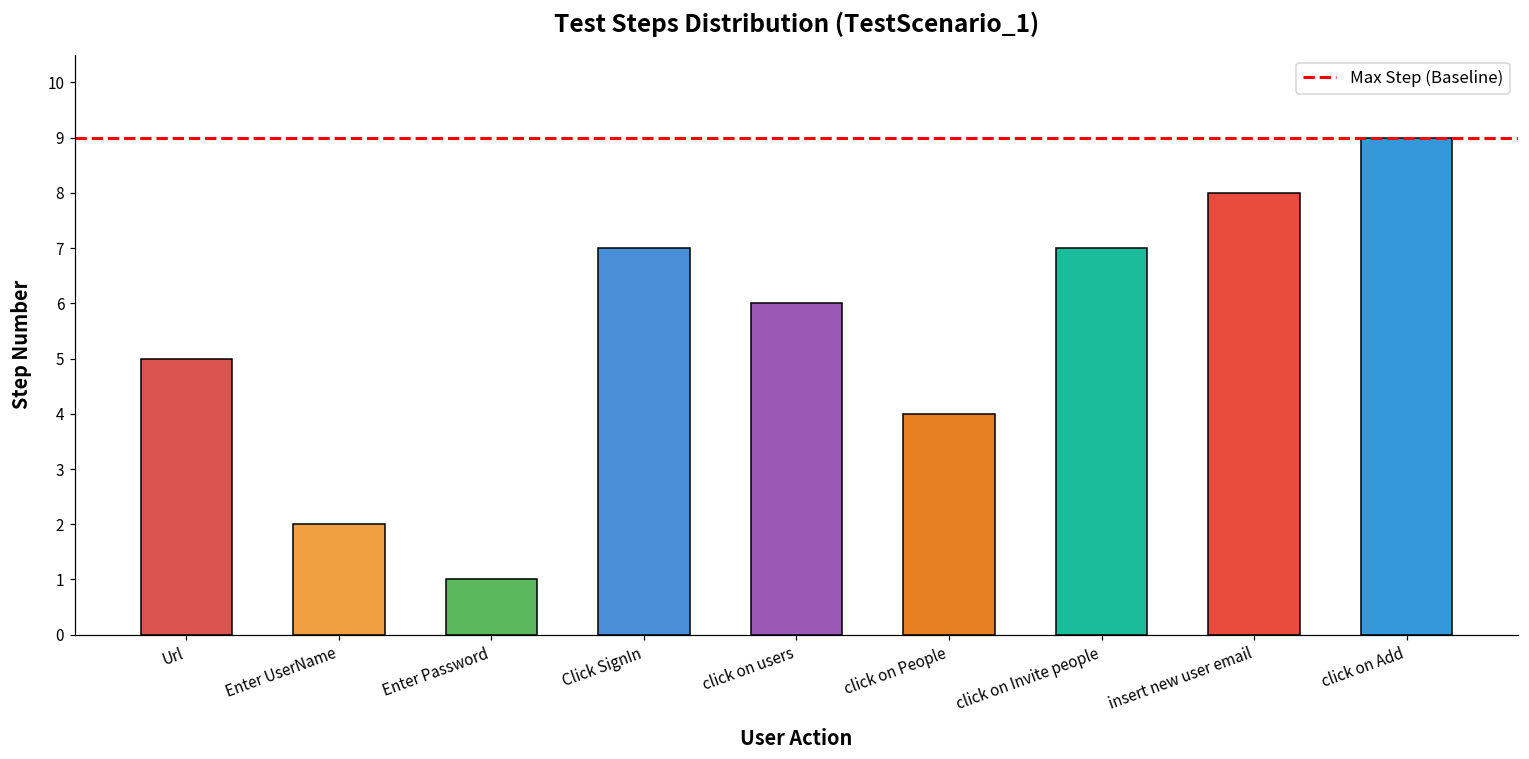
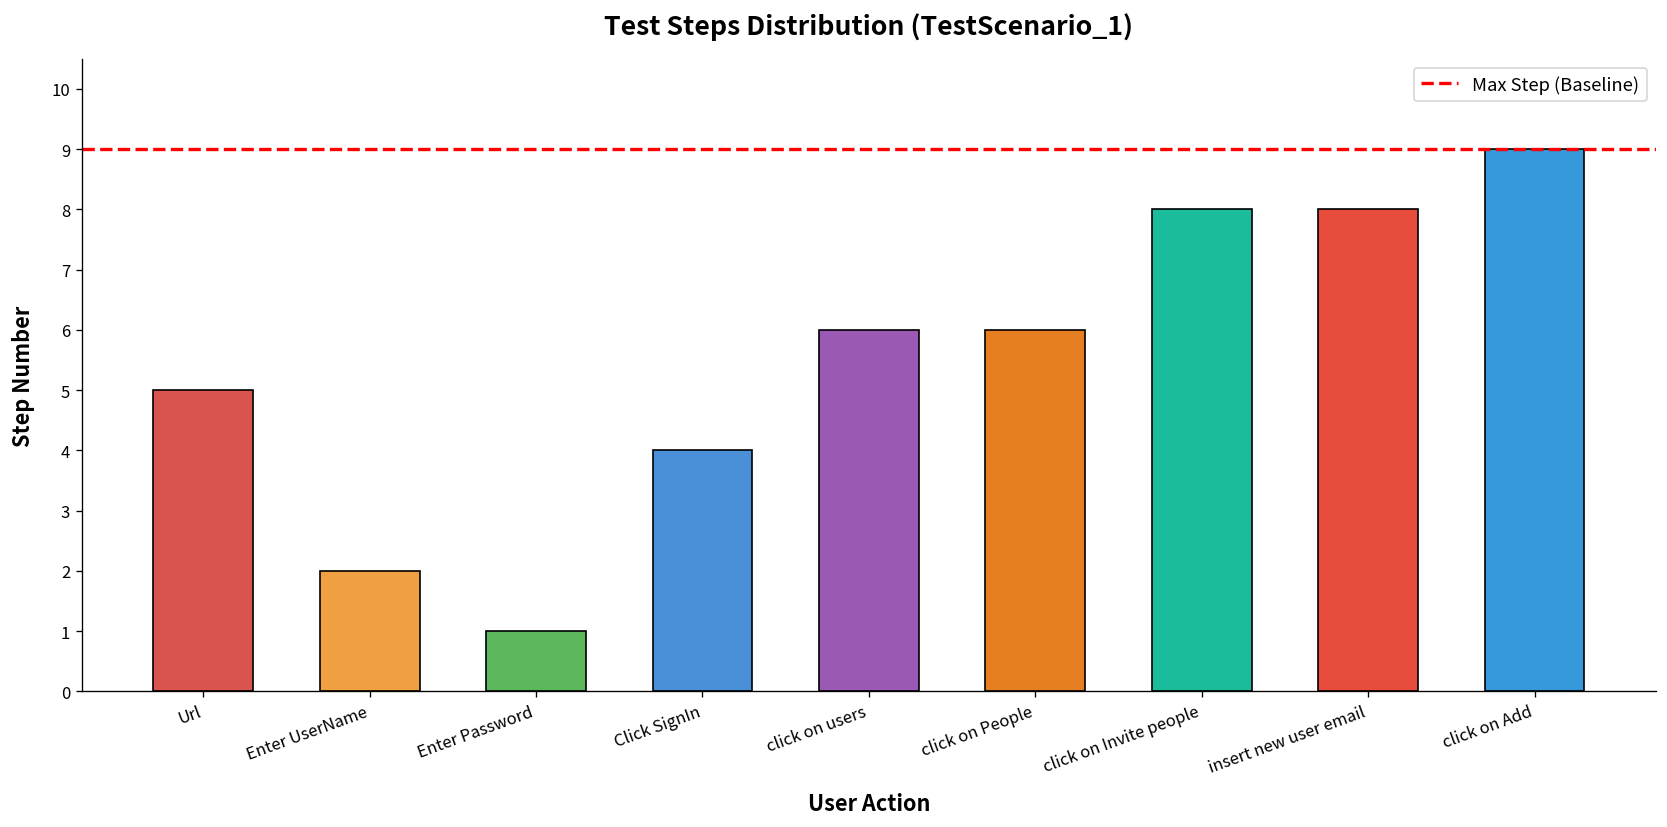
Click SignIn: 7 -> 4
click on People: 4 -> 6
click on Invite people: 7 -> 8
